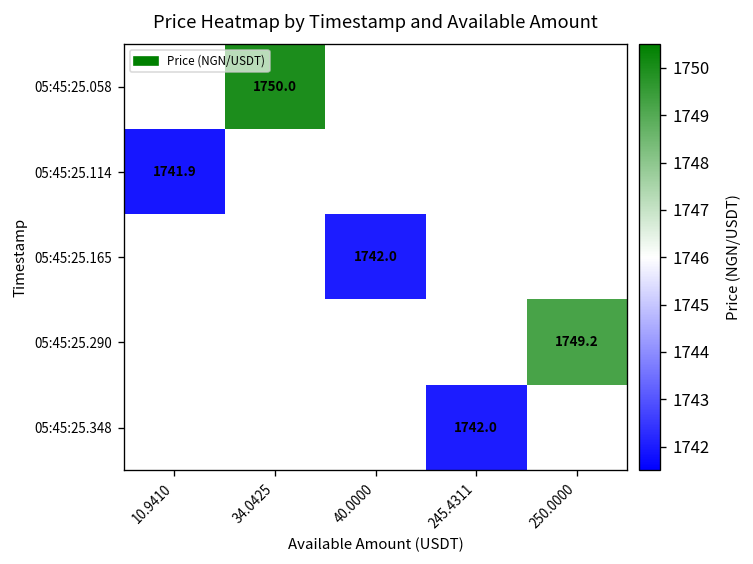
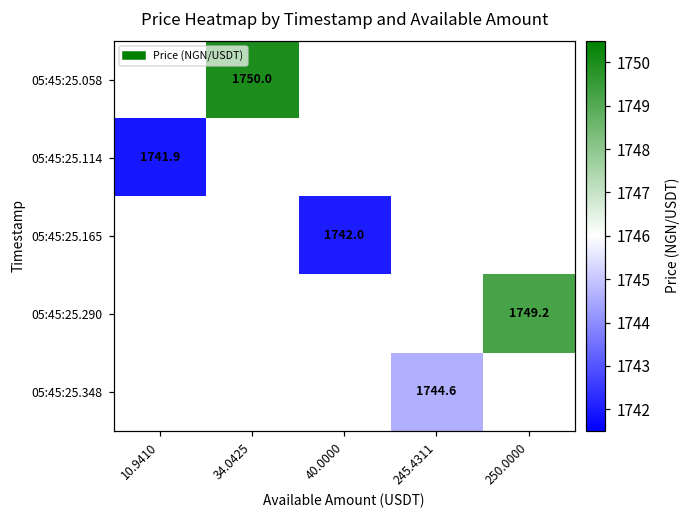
05:45:25.348, 245.4311: 1742.0 -> 1744.6
